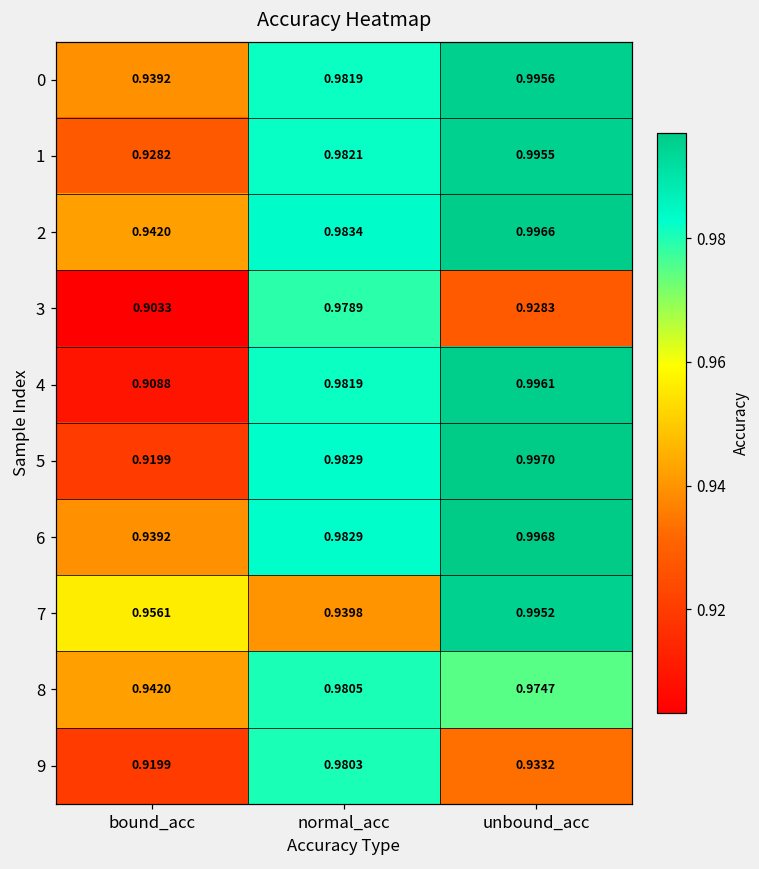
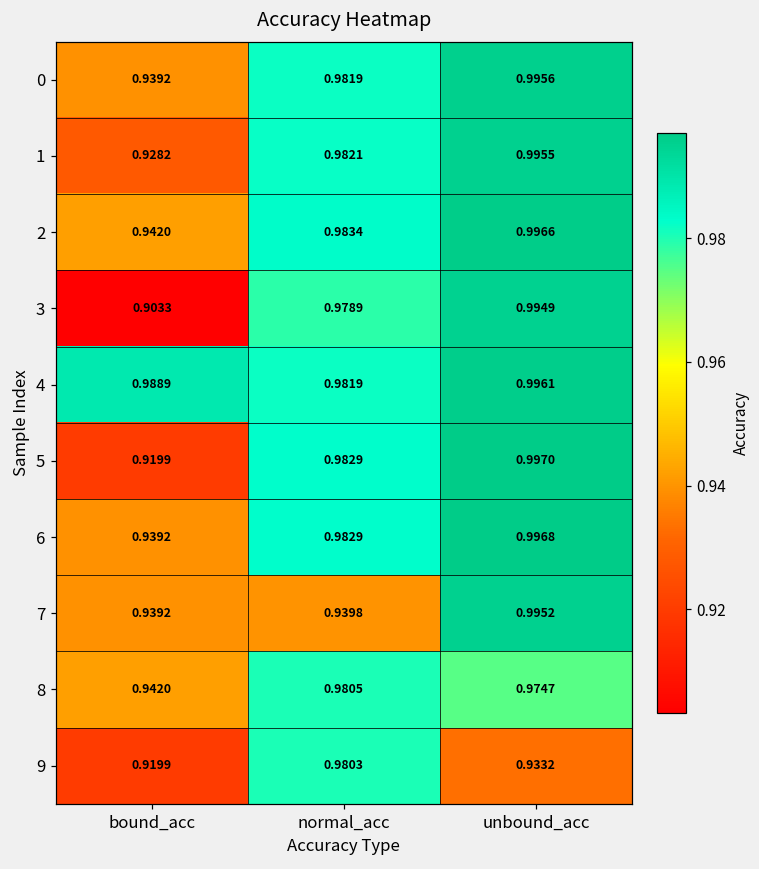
3, unbound_acc: 0.9283 -> 0.9949
4, bound_acc: 0.9088 -> 0.9889
7, bound_acc: 0.9561 -> 0.9392
